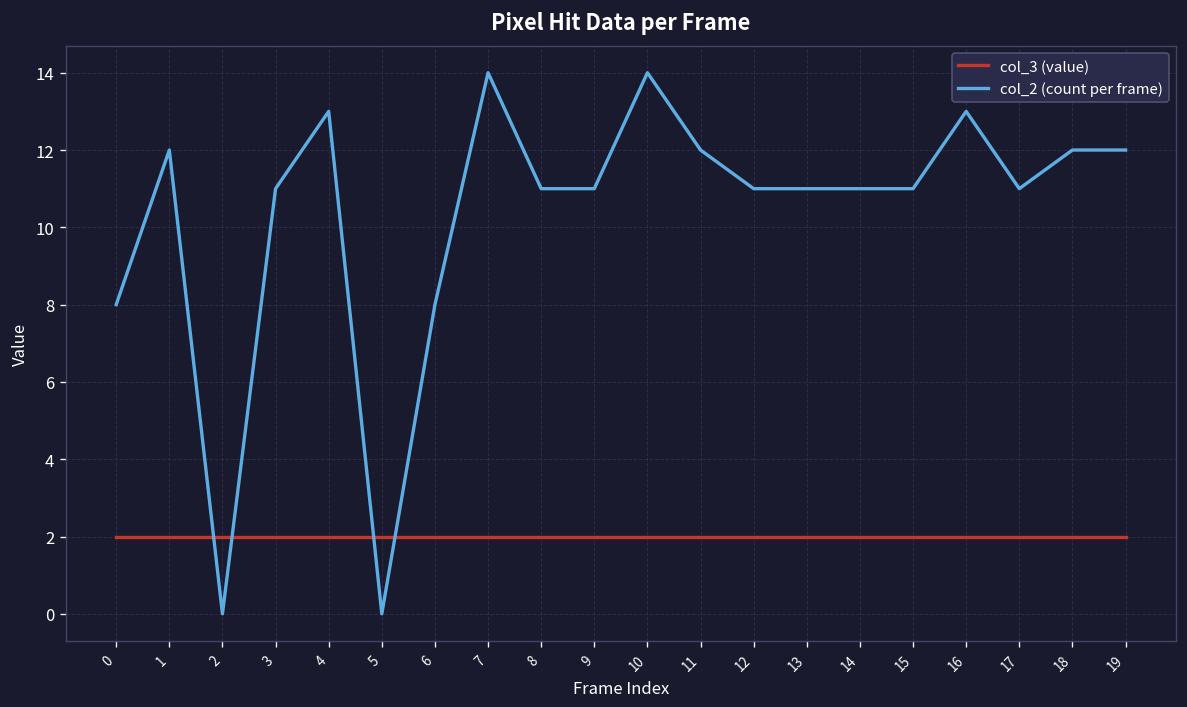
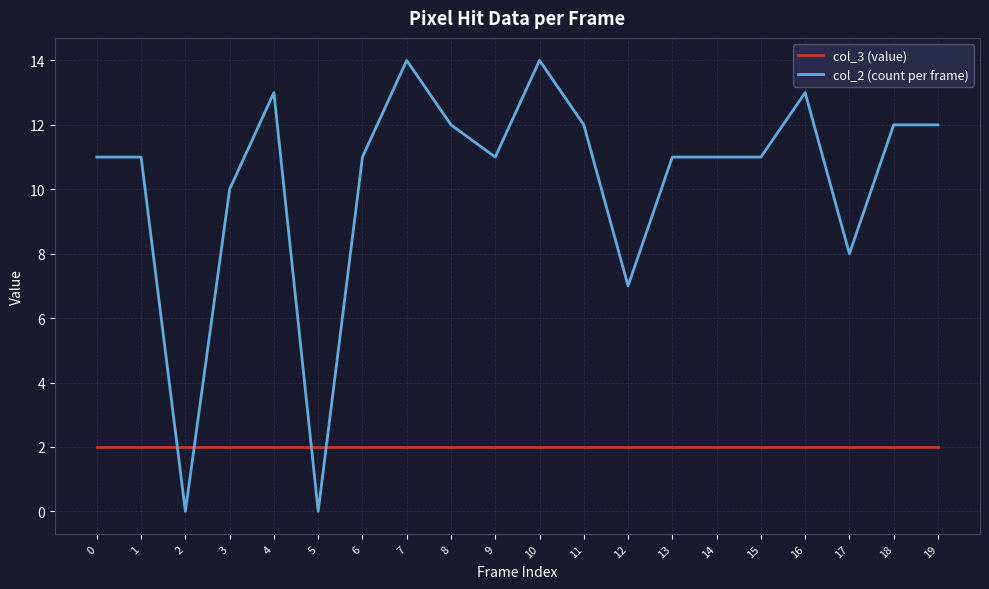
col_2 (count per frame), 0: 8 -> 11
col_2 (count per frame), 1: 12 -> 11
col_2 (count per frame), 3: 11 -> 10
col_2 (count per frame), 6: 8 -> 11
col_2 (count per frame), 8: 11 -> 12
col_2 (count per frame), 12: 11 -> 7
col_2 (count per frame), 17: 11 -> 8
